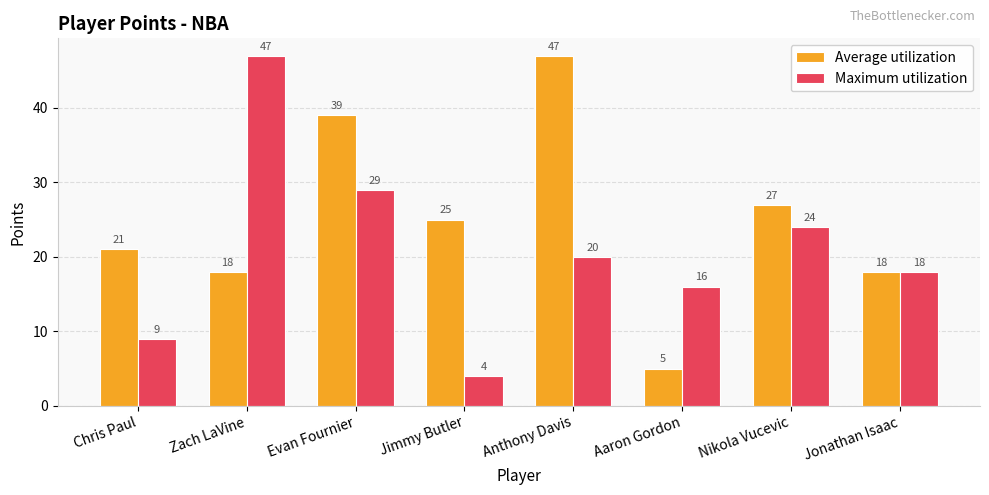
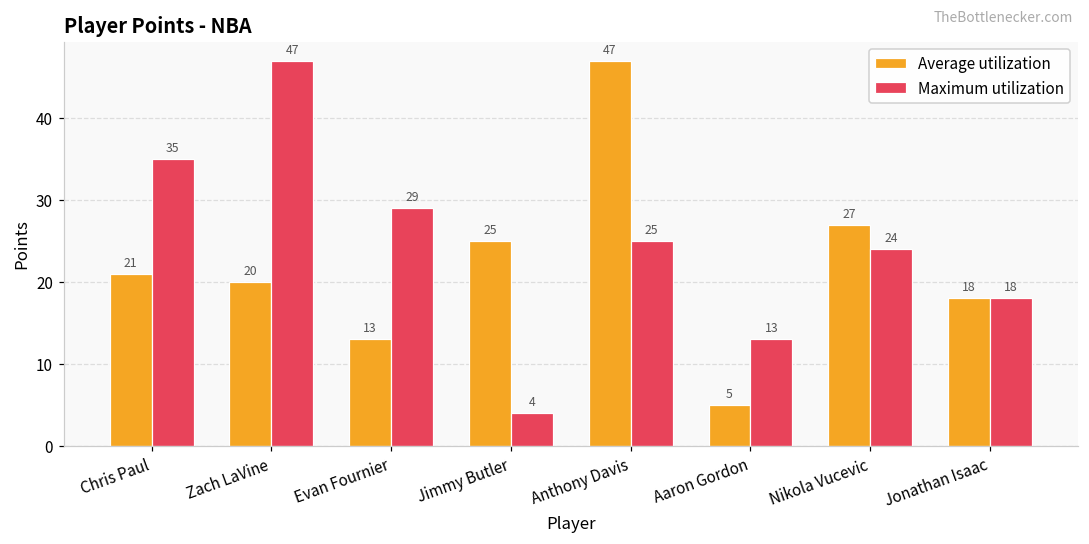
Maximum utilization, Chris Paul: 9 -> 35
Average utilization, Zach LaVine: 18 -> 20
Average utilization, Evan Fournier: 39 -> 13
Maximum utilization, Anthony Davis: 20 -> 25
Maximum utilization, Aaron Gordon: 16 -> 13
